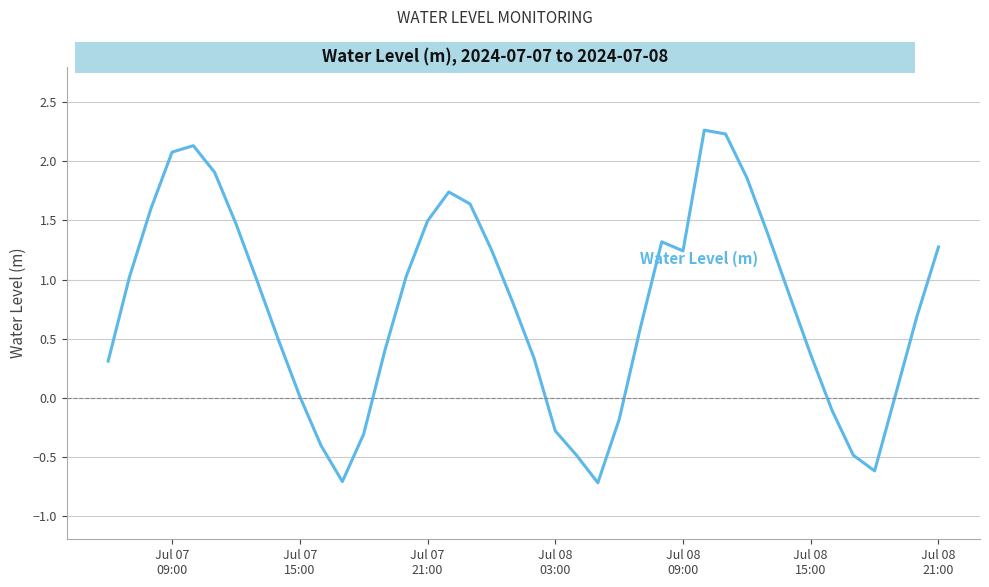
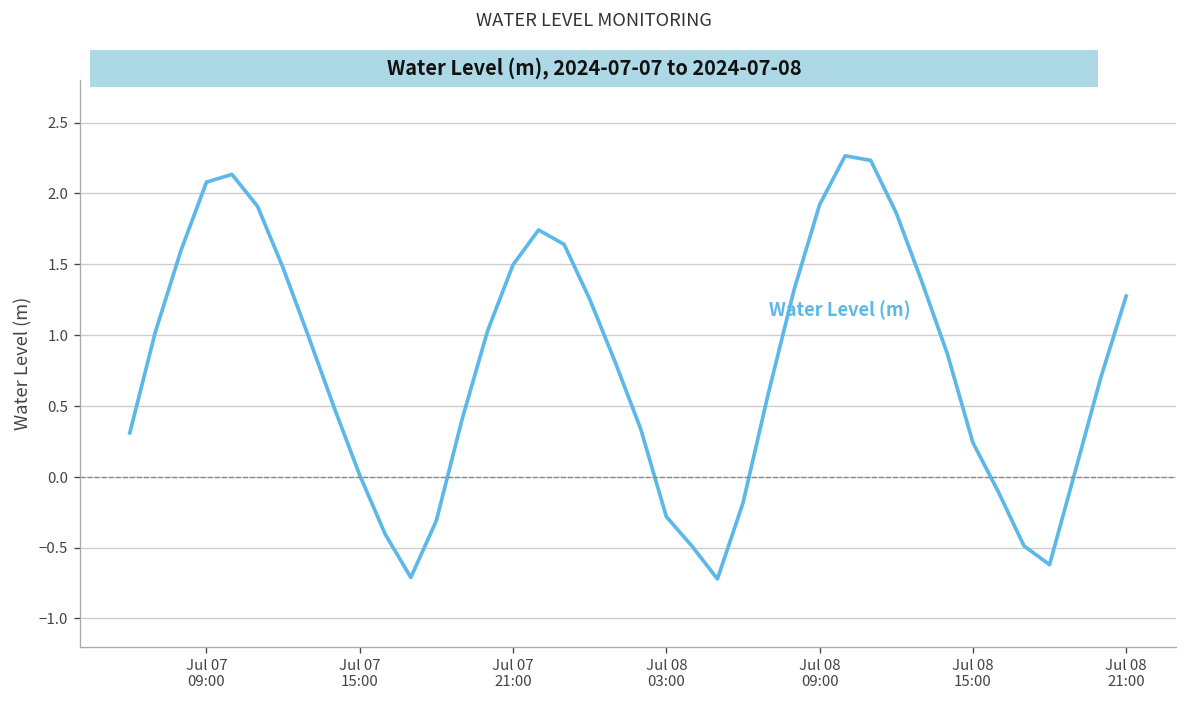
Jul 08 09:00: 1.24 -> 1.92
Jul 08 15:00: 0.36 -> 0.24
